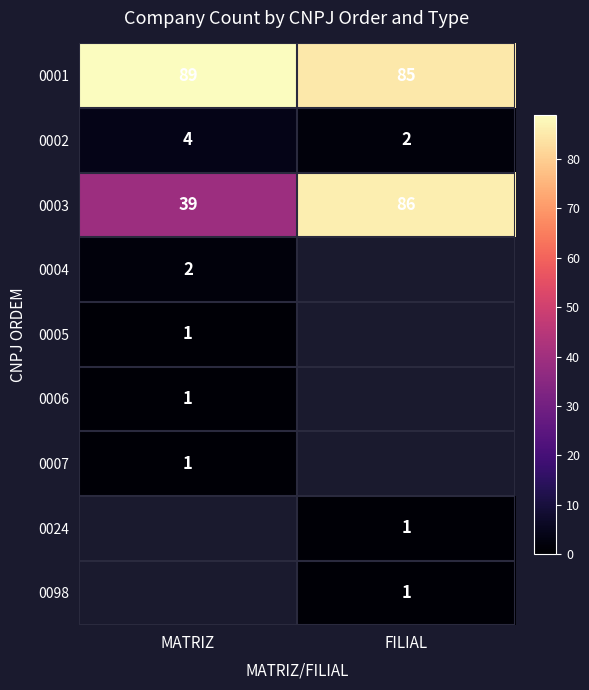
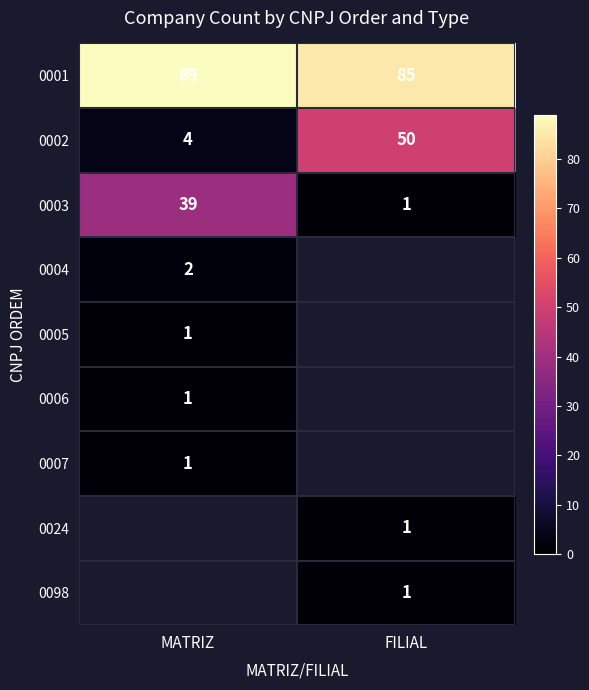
0002, FILIAL: 2 -> 50
0003, FILIAL: 86 -> 1
